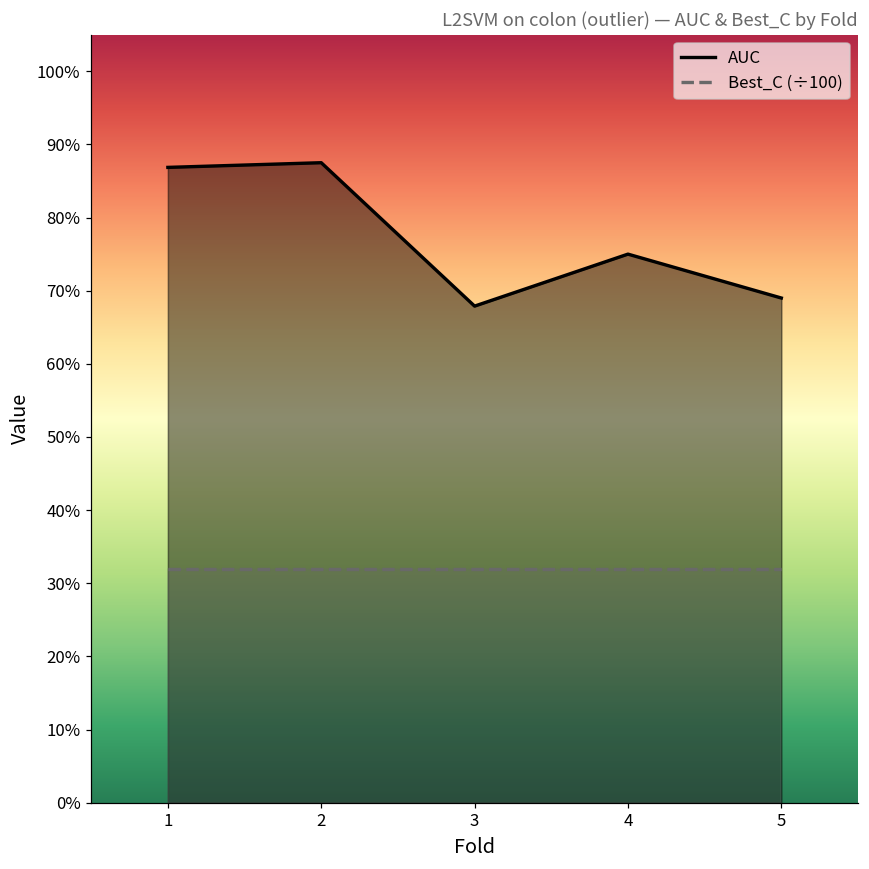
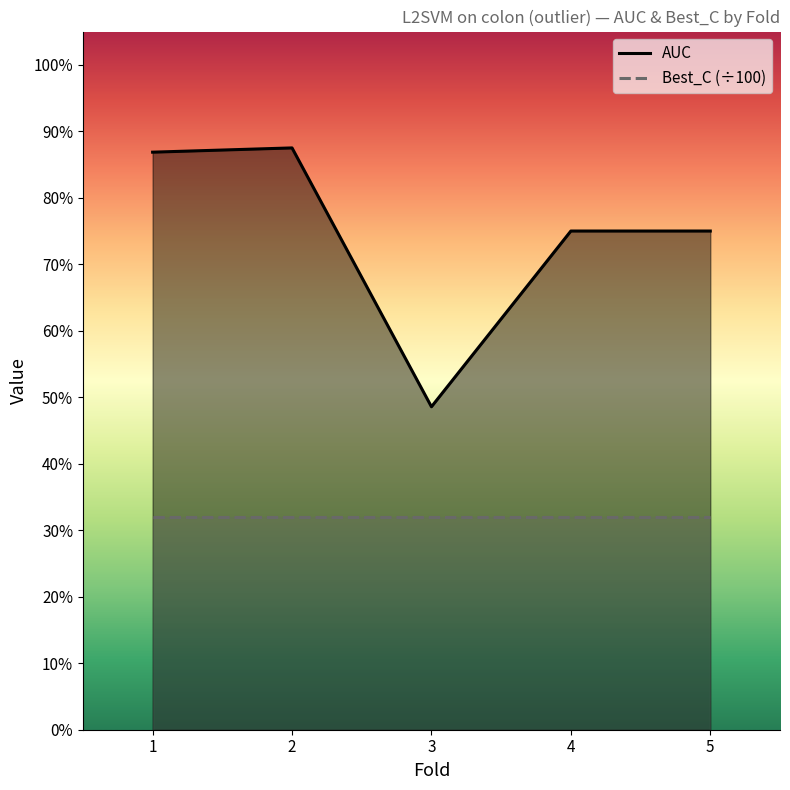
AUC, 3: 68% -> 49%
AUC, 5: 69% -> 75%
